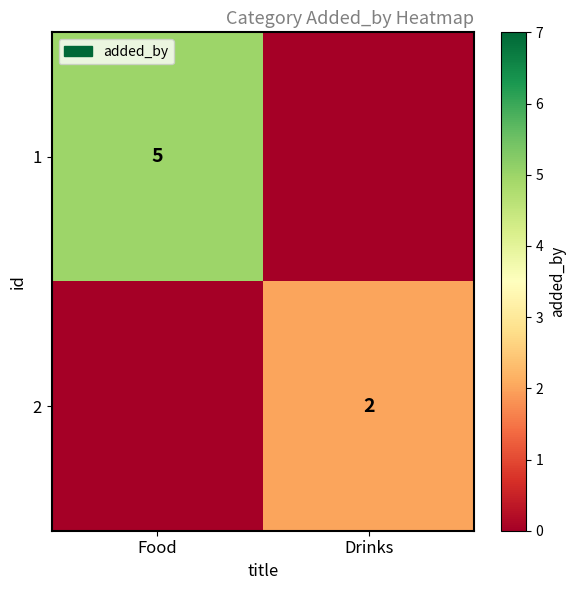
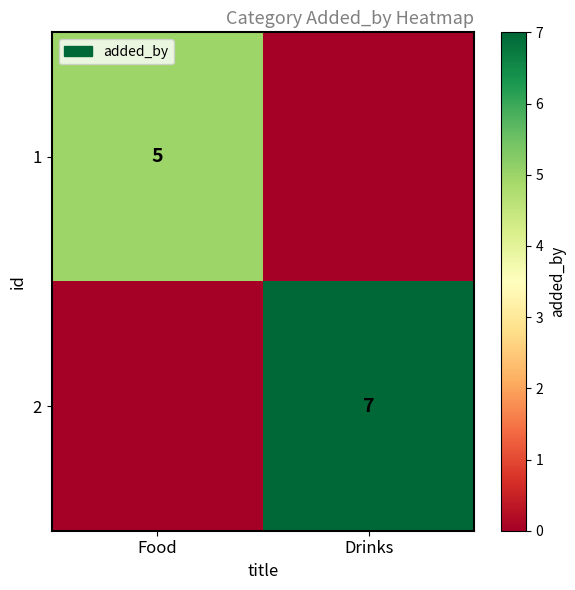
2, Drinks: 2 -> 7
